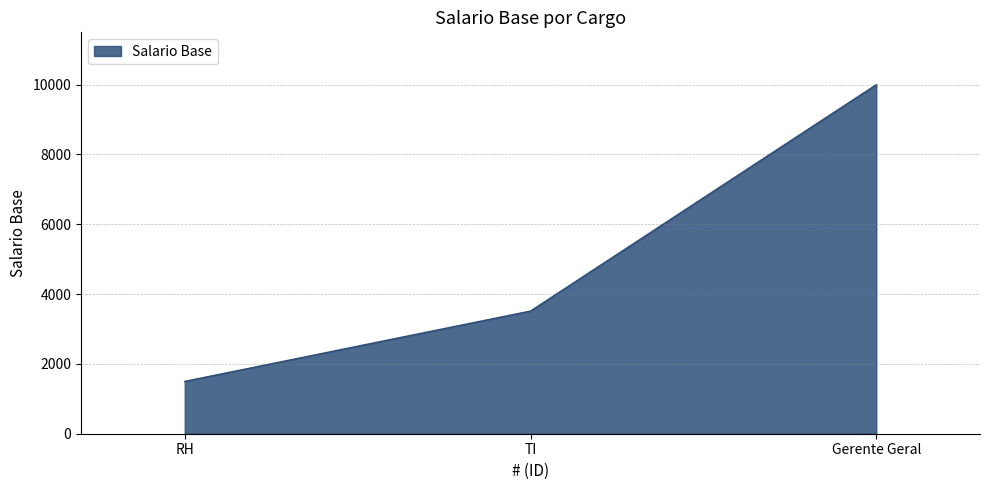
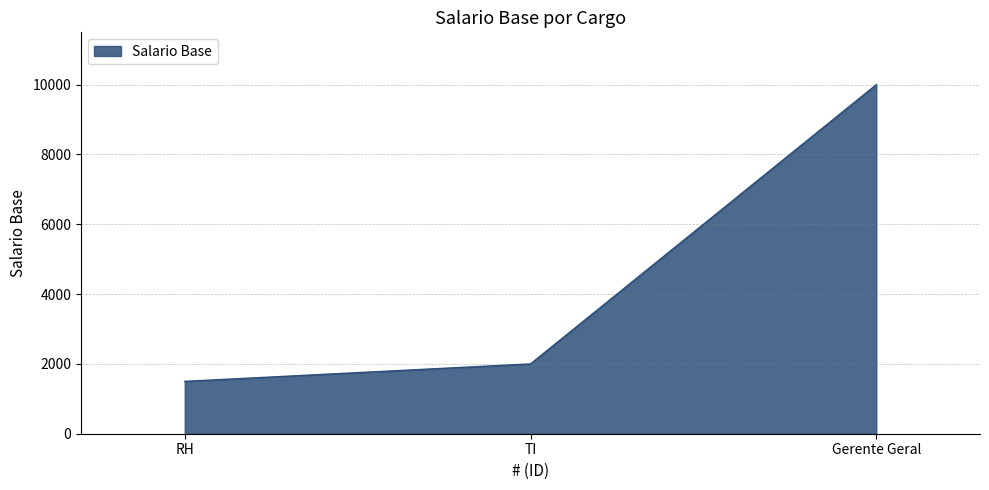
TI: 3500 -> 2000
